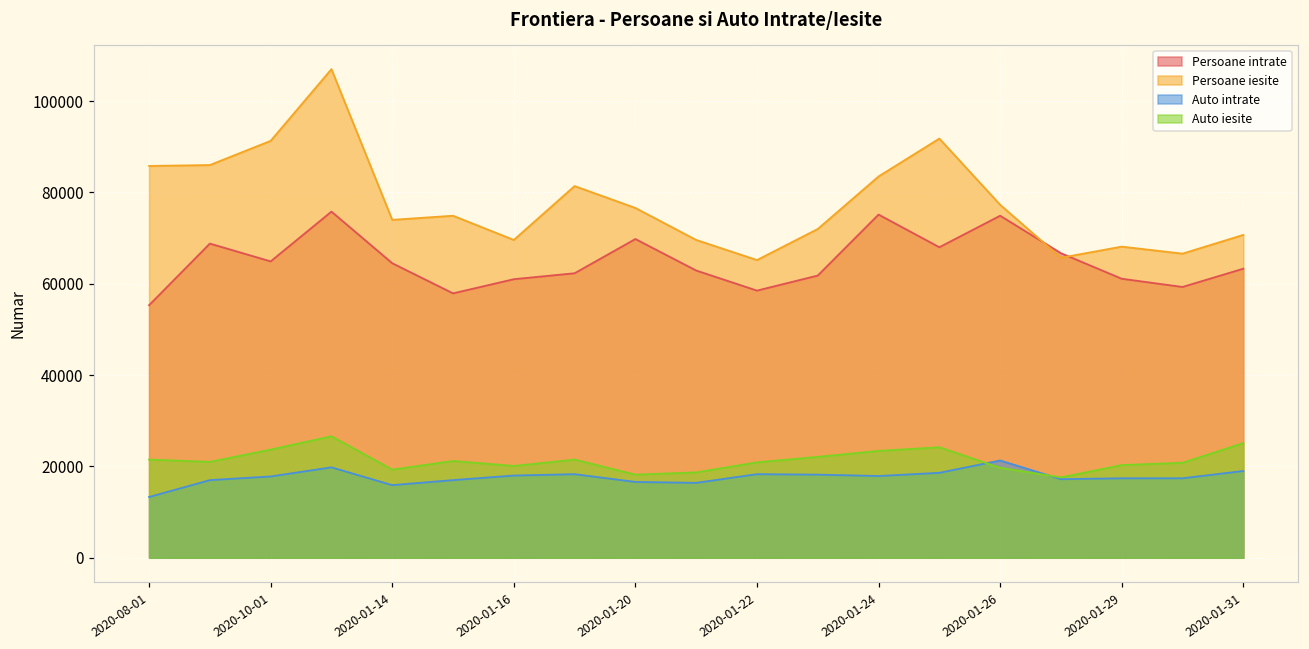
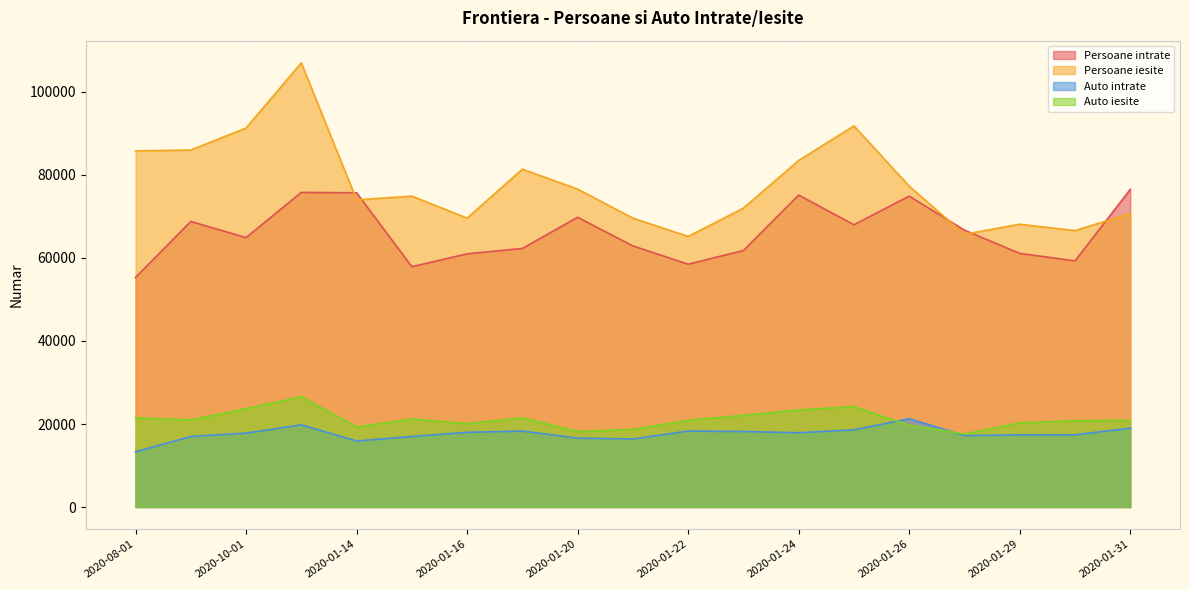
Persoane intrate, 2020-01-14: 65000 -> 76000
Persoane intrate, 2020-01-31: 63000 -> 77000
Auto iesite, 2020-01-31: 25000 -> 21000
